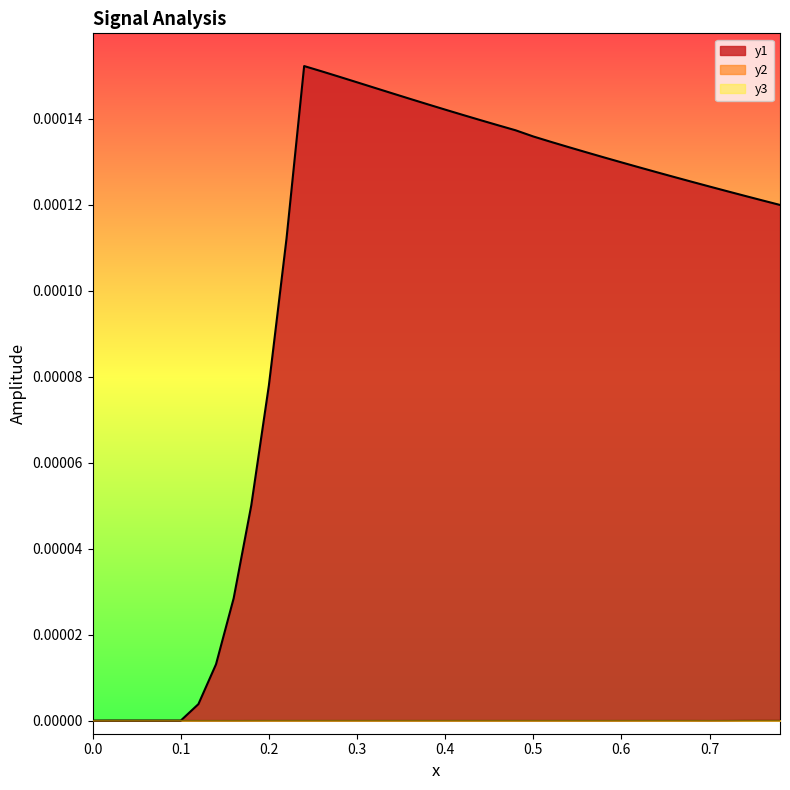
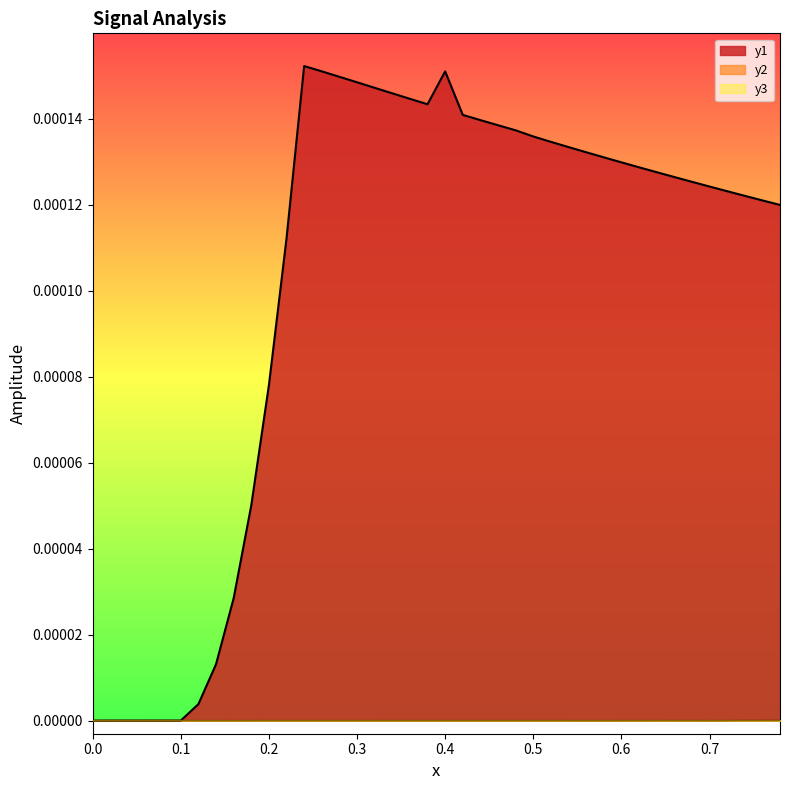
y1, 0.4: 0.000142 -> 0.000151
